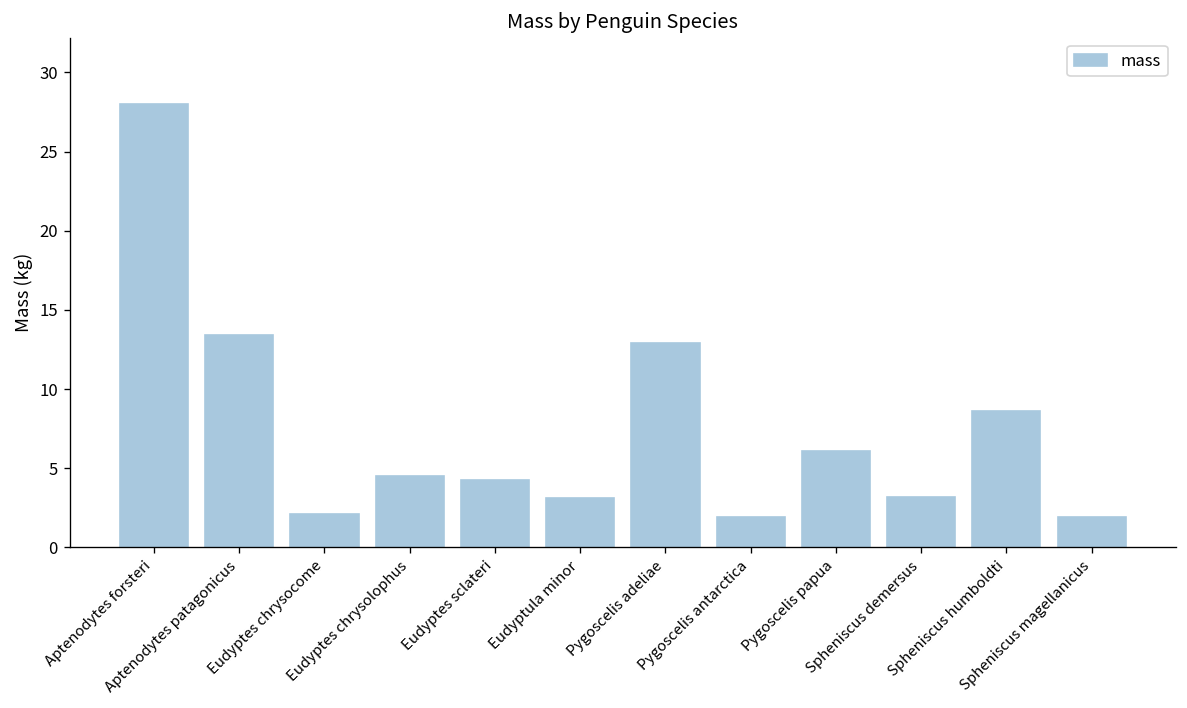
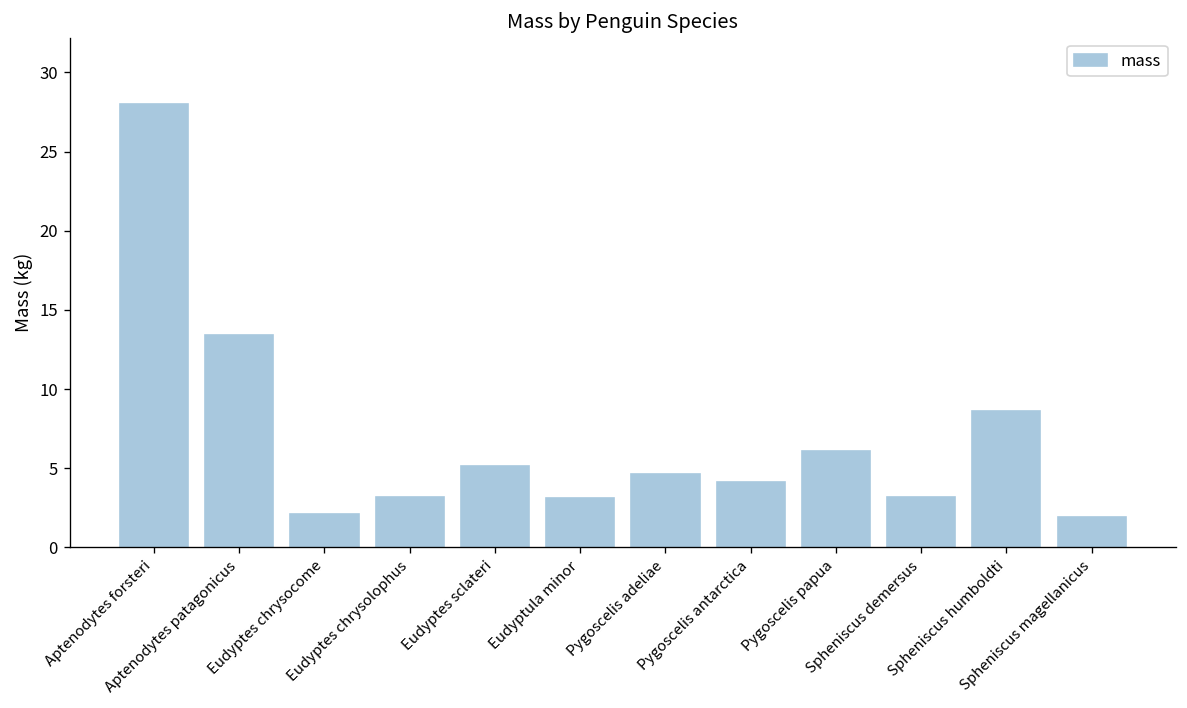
Eudyptes chrysolophus: 4.5 -> 3.2
Eudyptes sclateri: 4.3 -> 5.1
Pygoscelis adeliae: 12.9 -> 4.6
Pygoscelis antarctica: 1.9 -> 4.1
